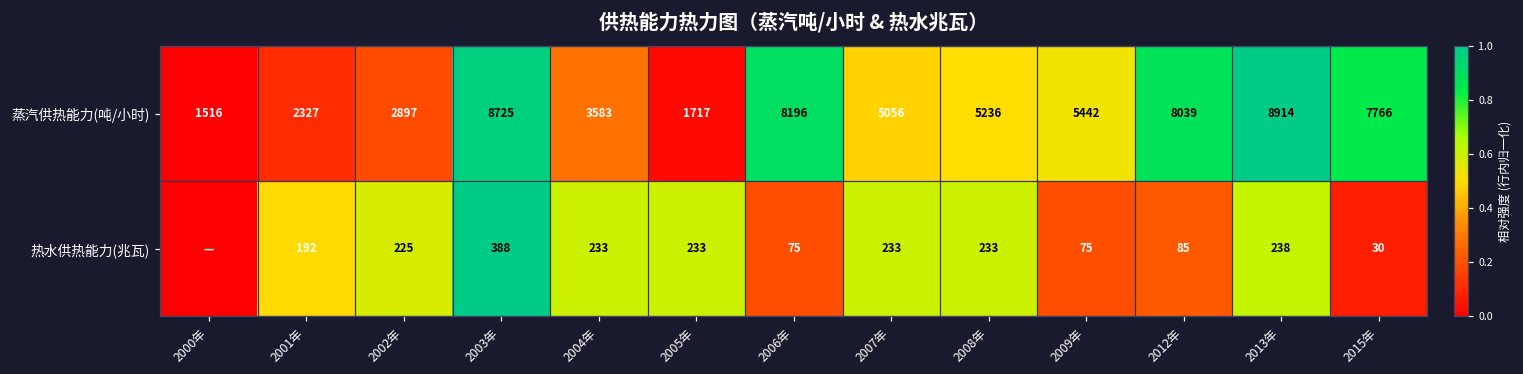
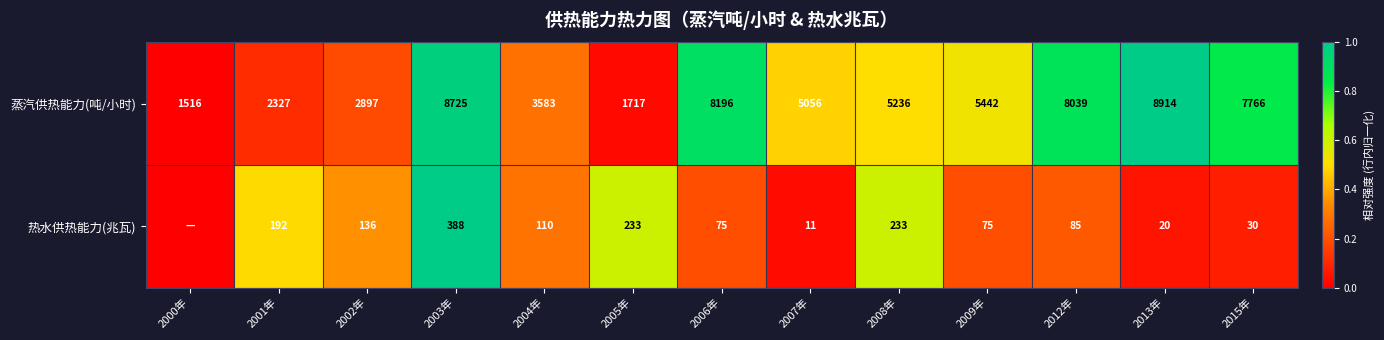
热水供热能力(兆瓦), 2002年: 225 -> 136
热水供热能力(兆瓦), 2004年: 233 -> 110
热水供热能力(兆瓦), 2007年: 233 -> 11
热水供热能力(兆瓦), 2013年: 238 -> 20
